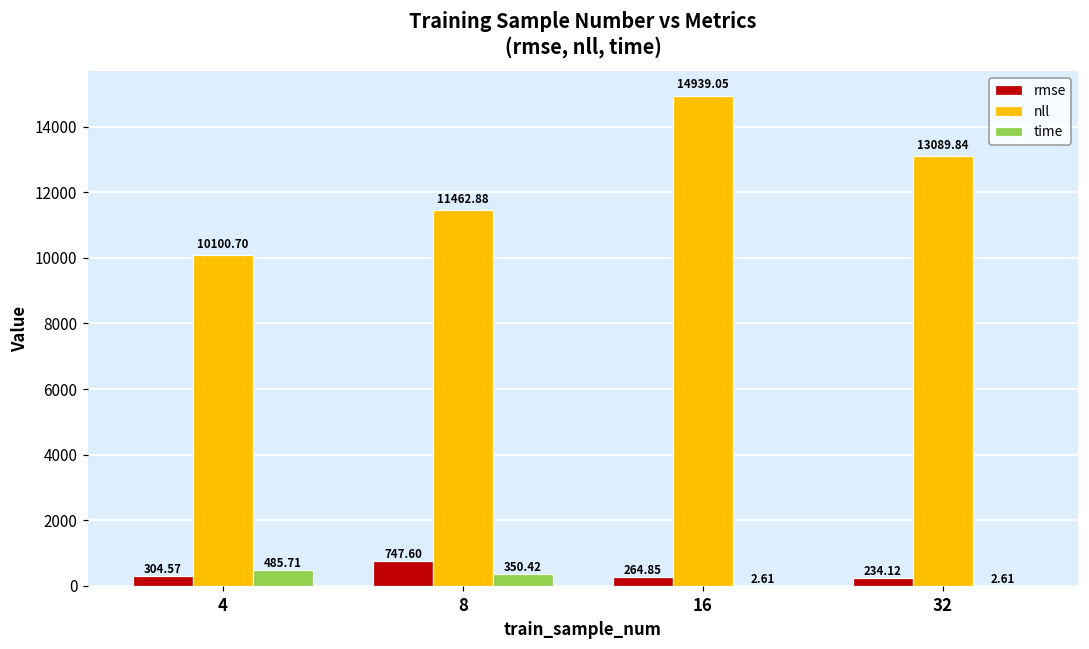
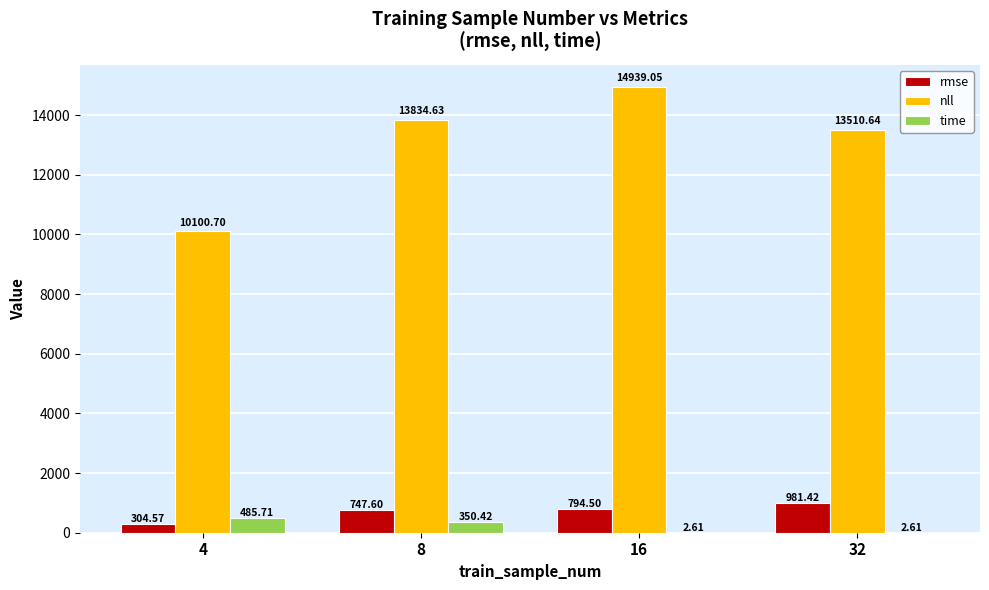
nll, 8: 11462.88 -> 13834.63
rmse, 16: 264.85 -> 794.50
rmse, 32: 234.12 -> 981.42
nll, 32: 13089.84 -> 13510.64
